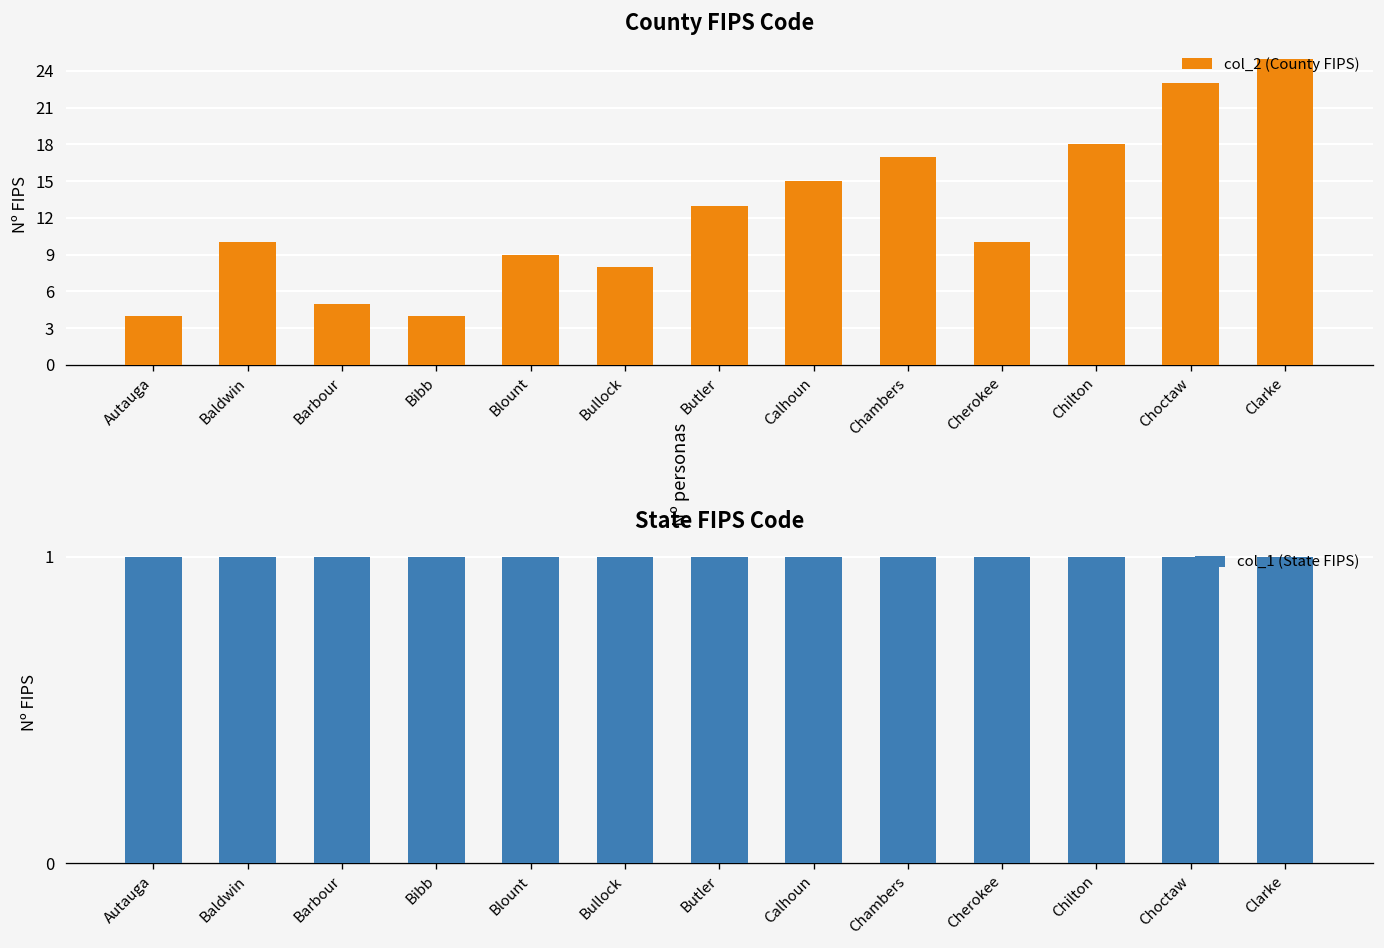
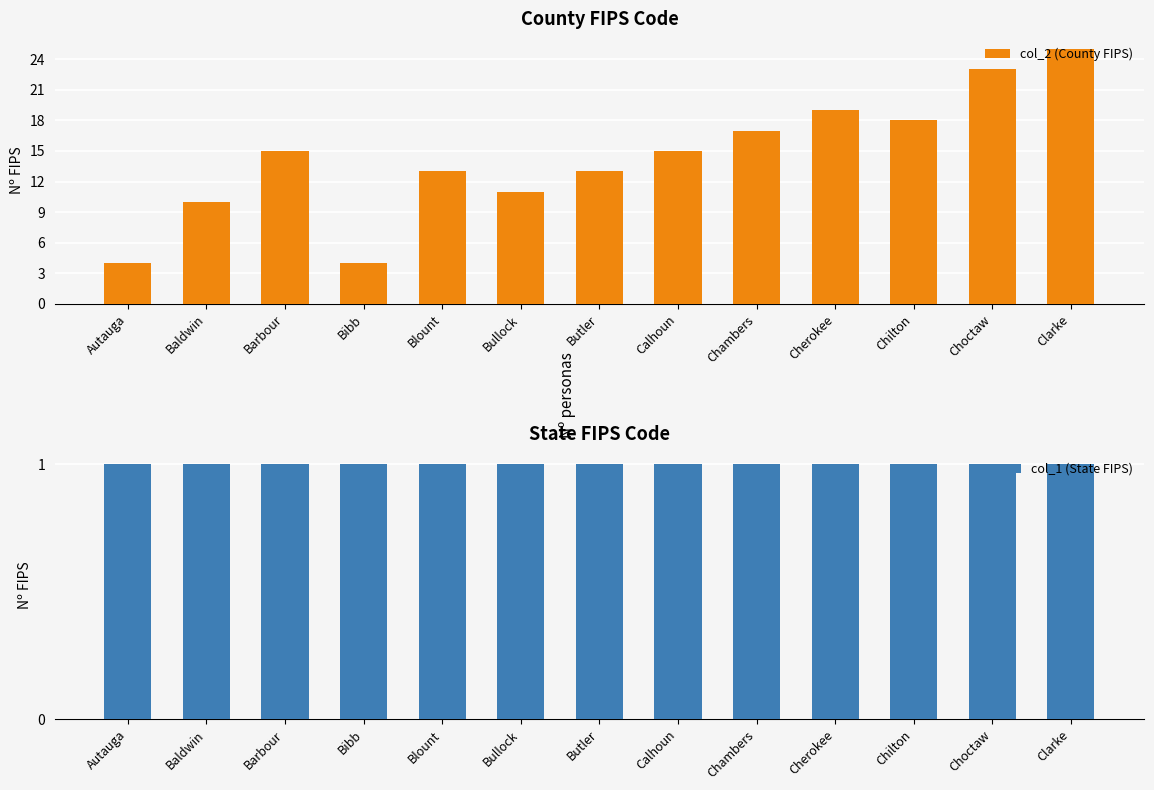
County FIPS Code, Barbour: 5 -> 15
County FIPS Code, Blount: 9 -> 13
County FIPS Code, Bullock: 8 -> 11
County FIPS Code, Cherokee: 10 -> 19
